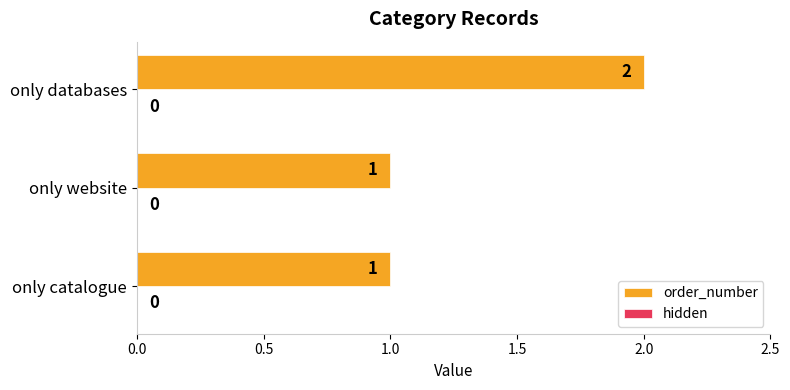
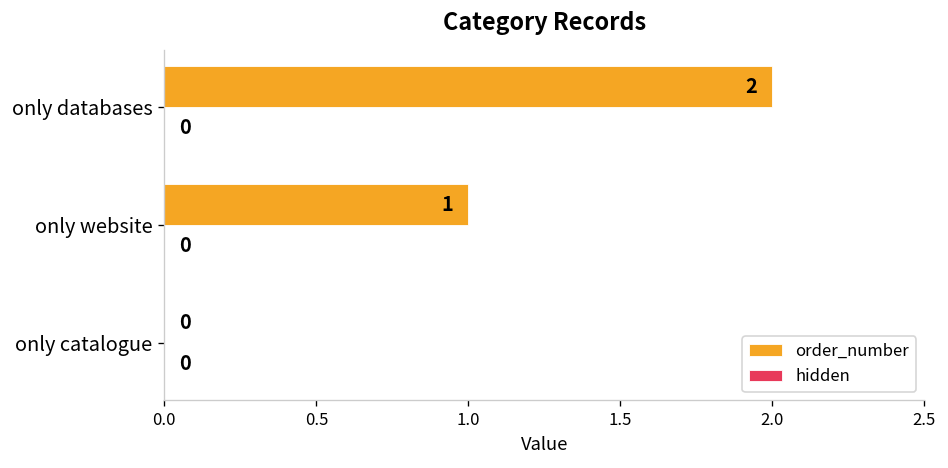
order_number, only catalogue: 1 -> 0
